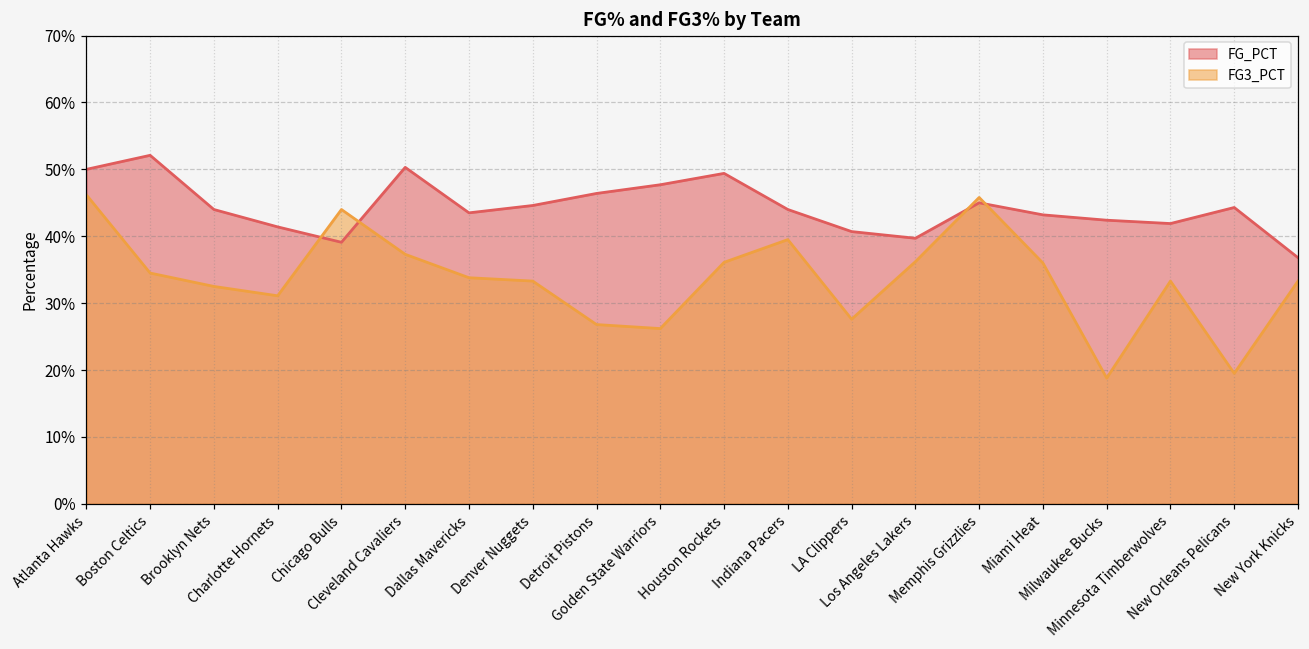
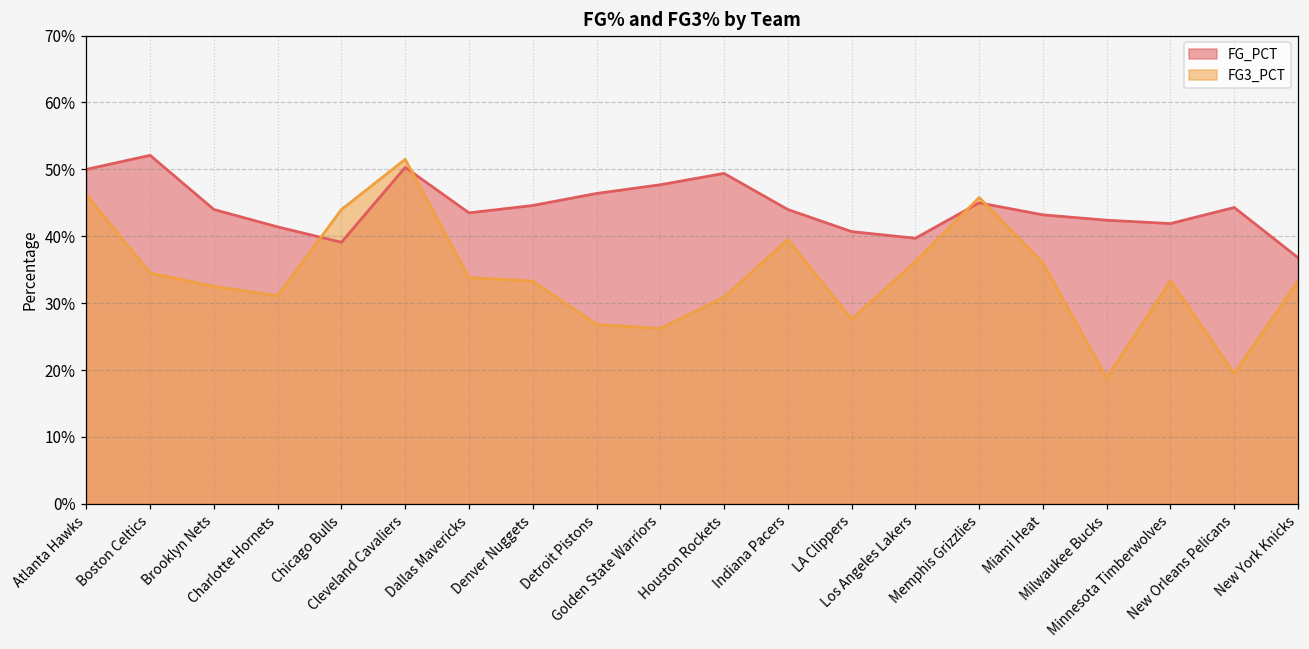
FG3_PCT, Cleveland Cavaliers: 37% -> 52%
FG3_PCT, Houston Rockets: 36% -> 31%
